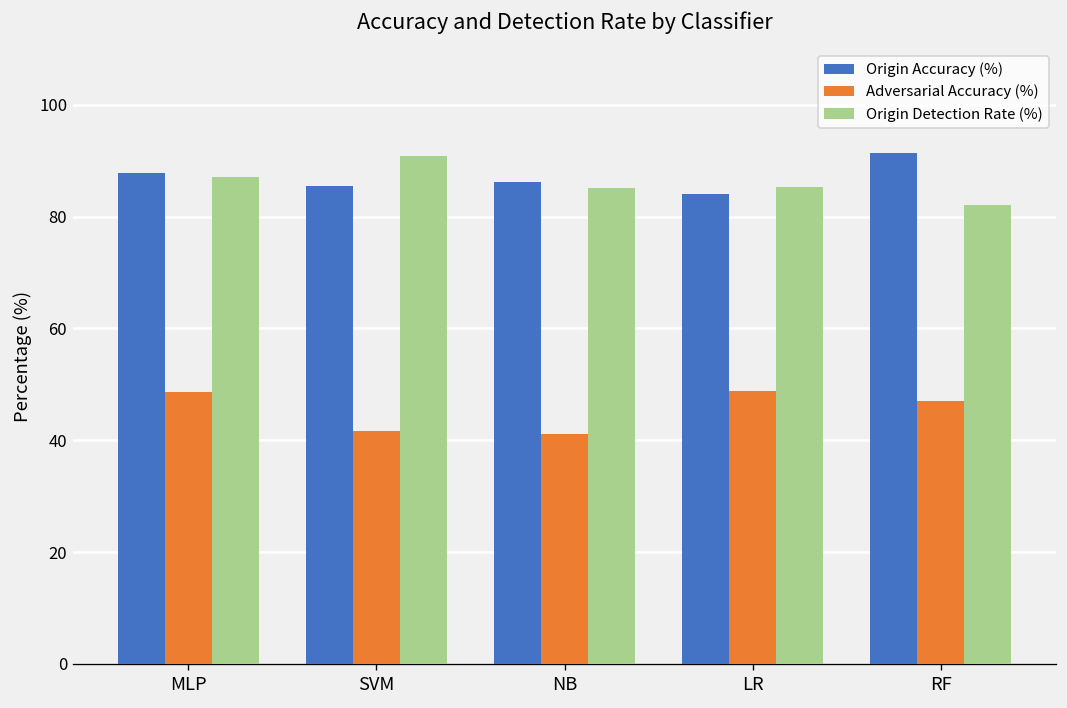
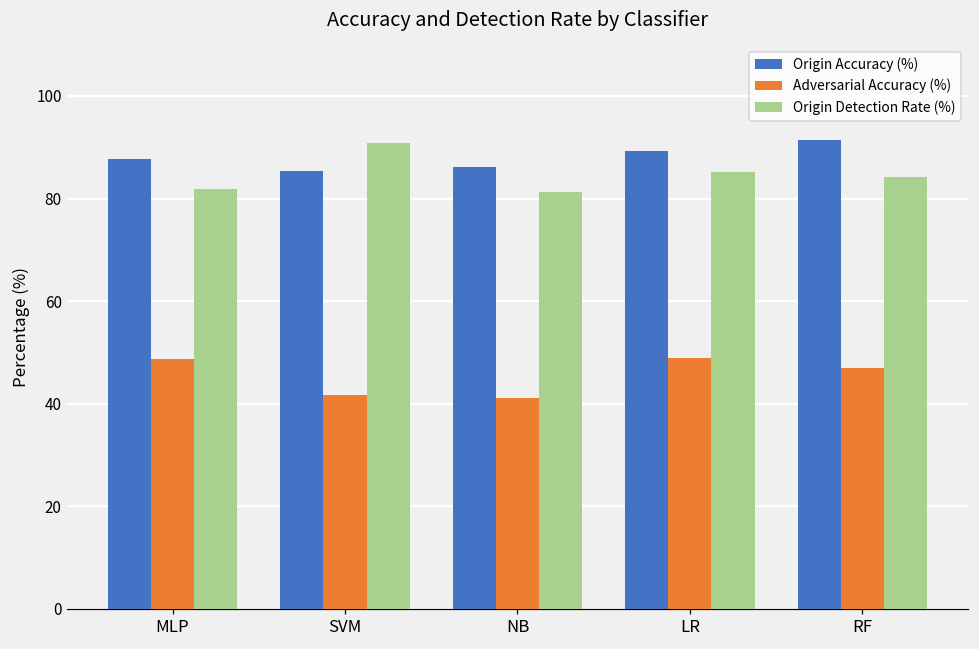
Origin Detection Rate (%), MLP: 87 -> 82
Origin Detection Rate (%), NB: 85 -> 81
Origin Accuracy (%), LR: 84 -> 89
Origin Detection Rate (%), RF: 82 -> 84
